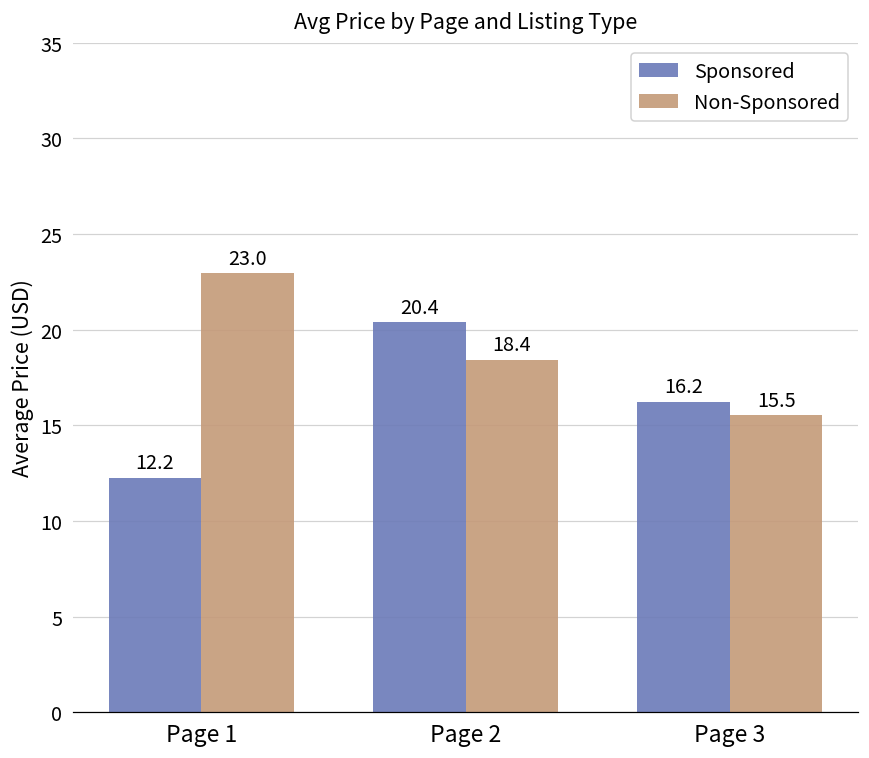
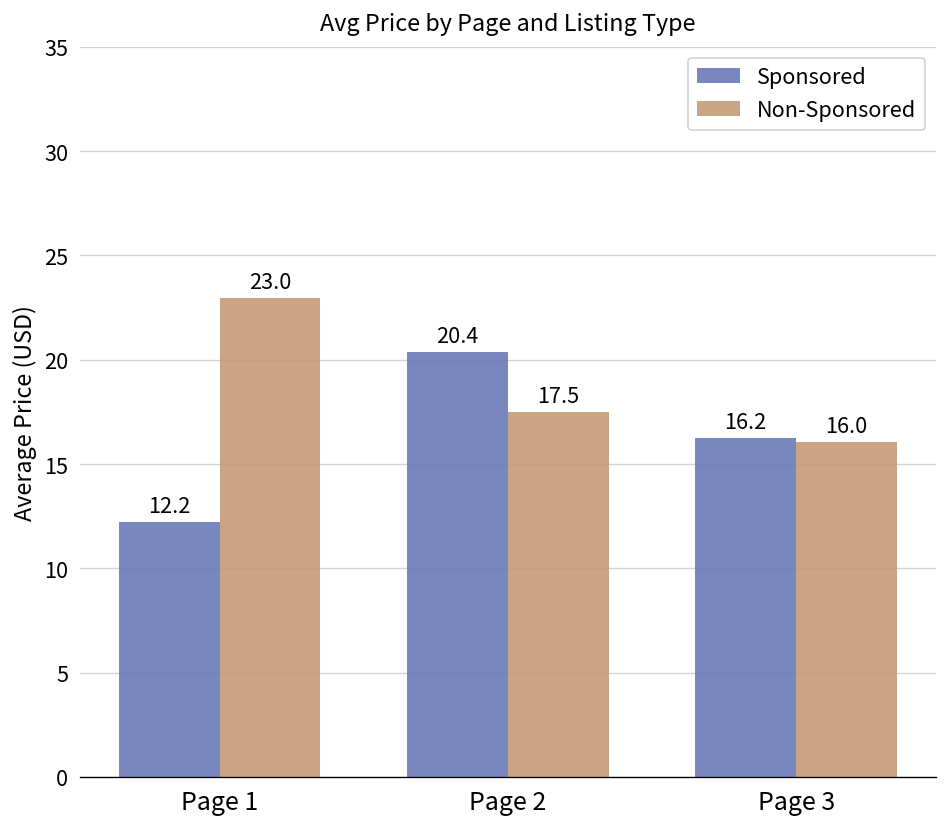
Non-Sponsored, Page 2: 18.4 -> 17.5
Non-Sponsored, Page 3: 15.5 -> 16.0
